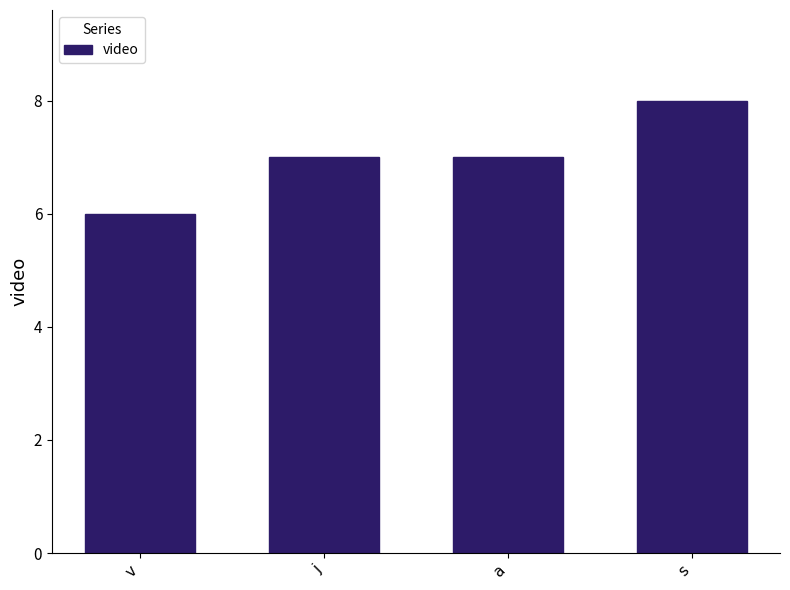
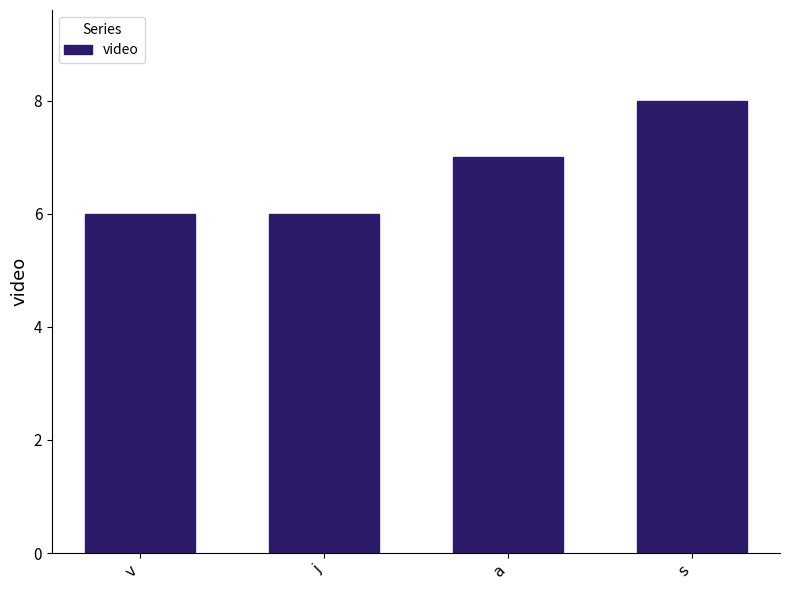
j: 7 -> 6
